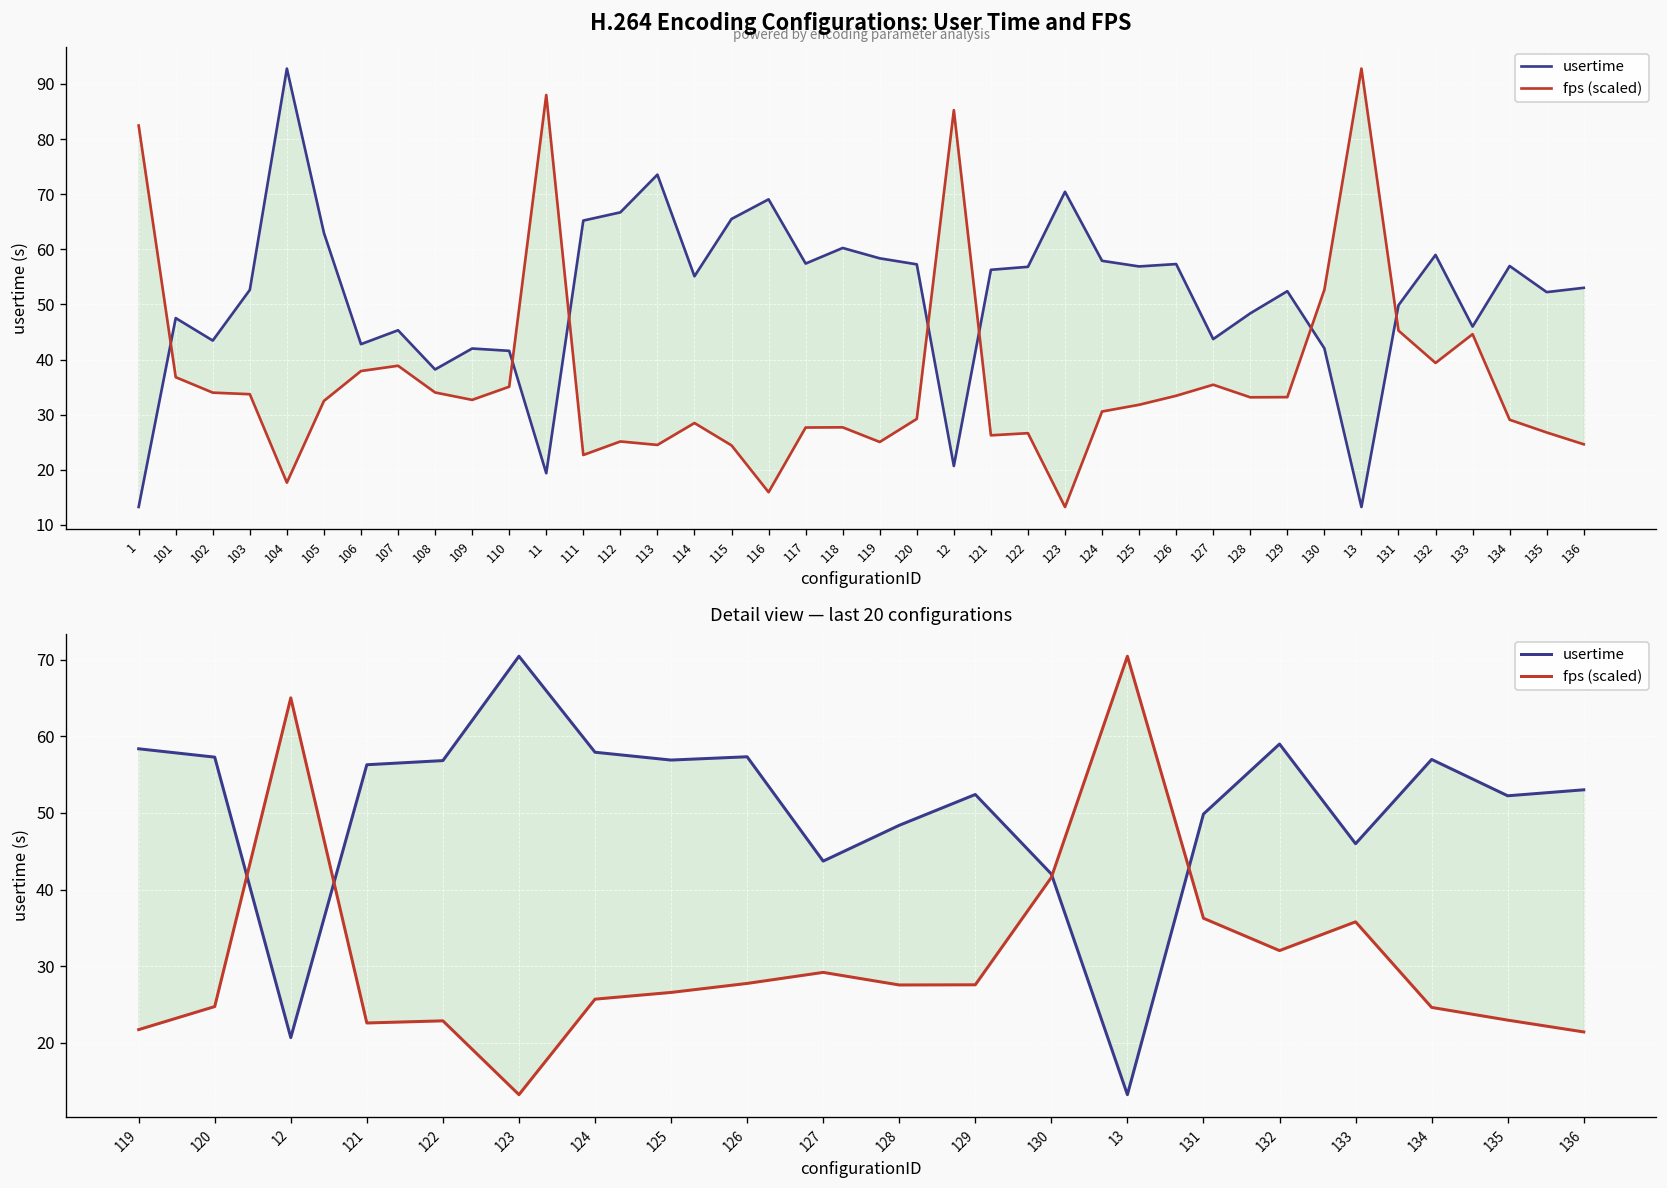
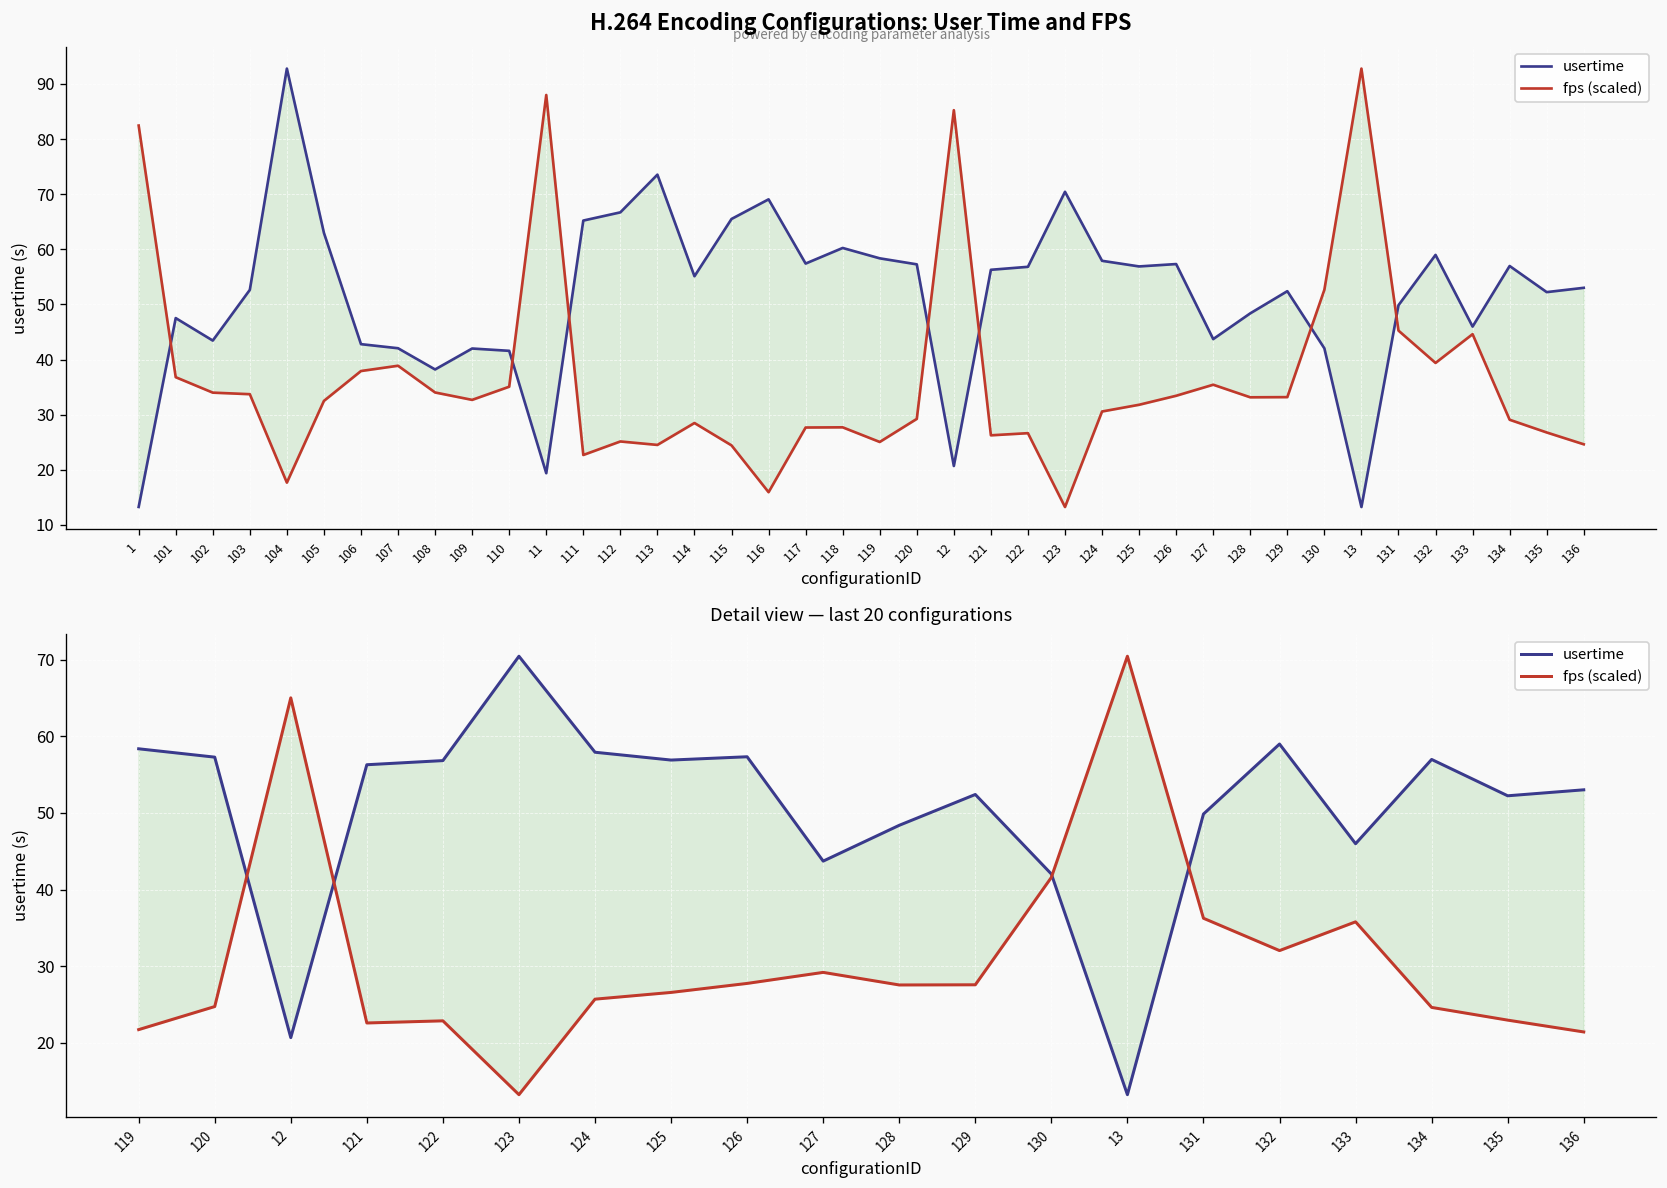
H.264 Encoding Configurations: User Time and FPS, usertime, 107: 45 -> 42
